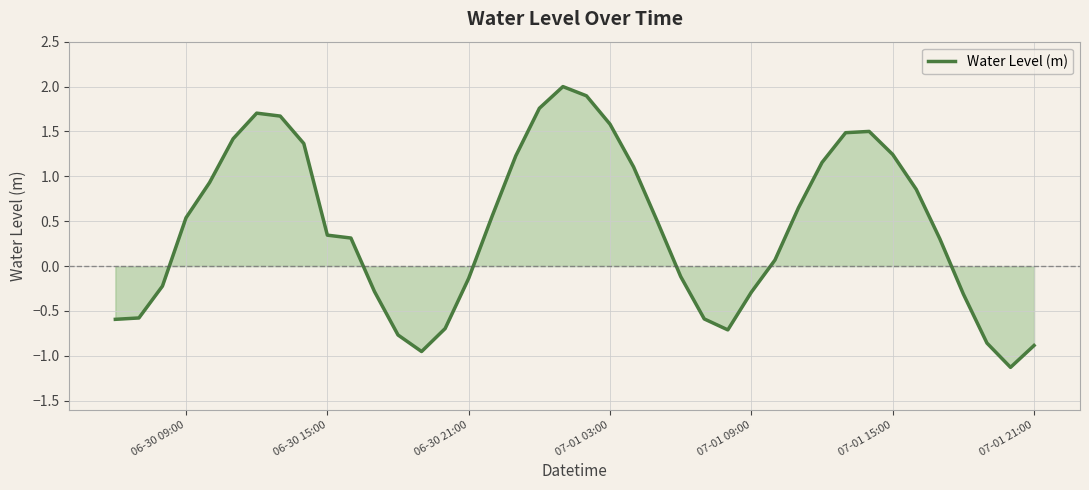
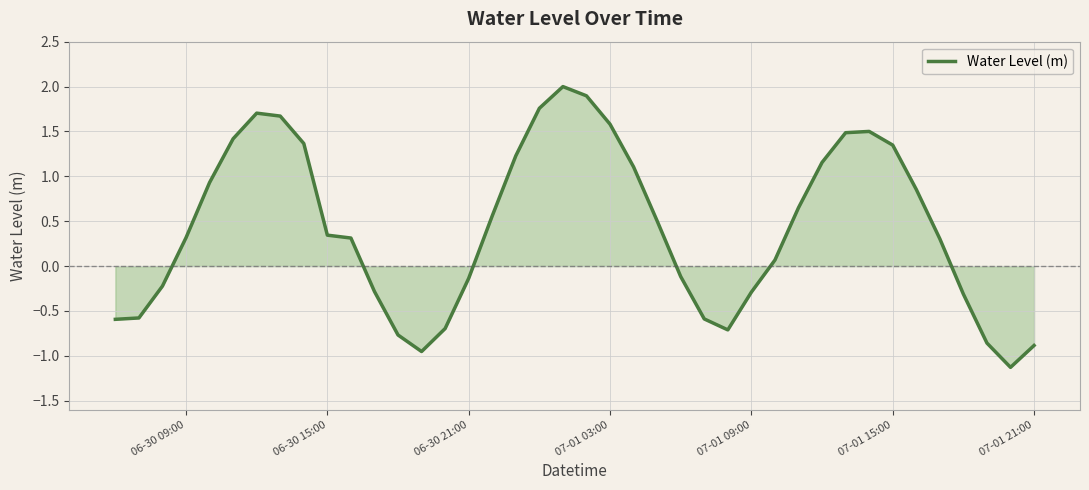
Water Level (m), 06-30 09:00: 0.5 -> 0.3
Water Level (m), 07-01 15:00: 1.2 -> 1.3
